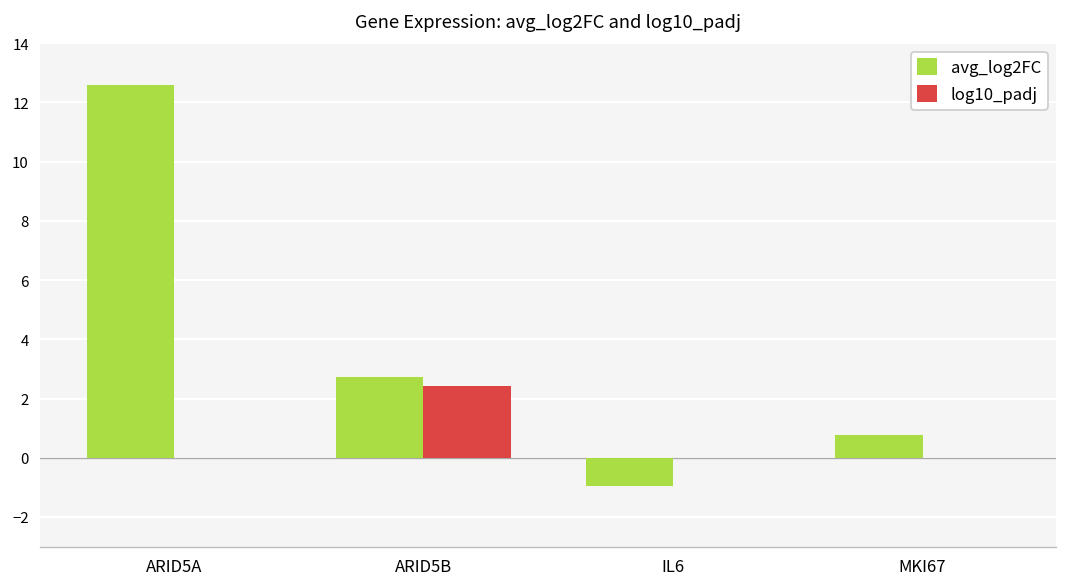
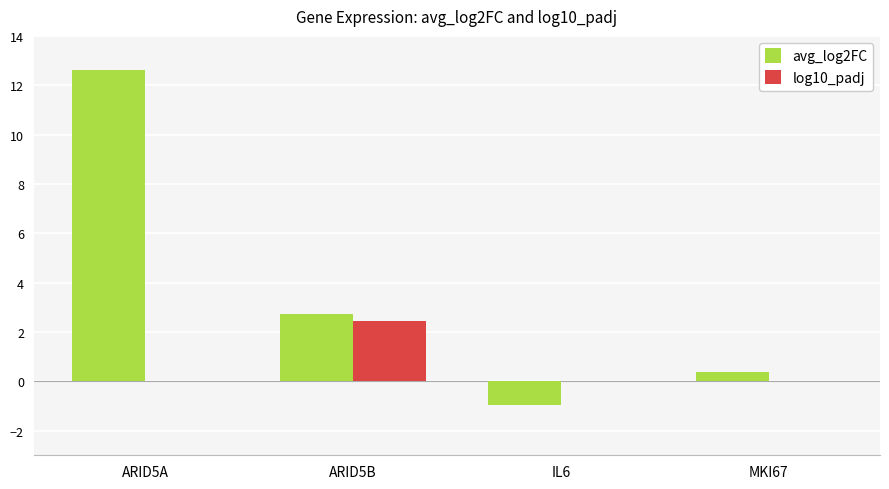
avg_log2FC, MKI67: 0.8 -> 0.4
